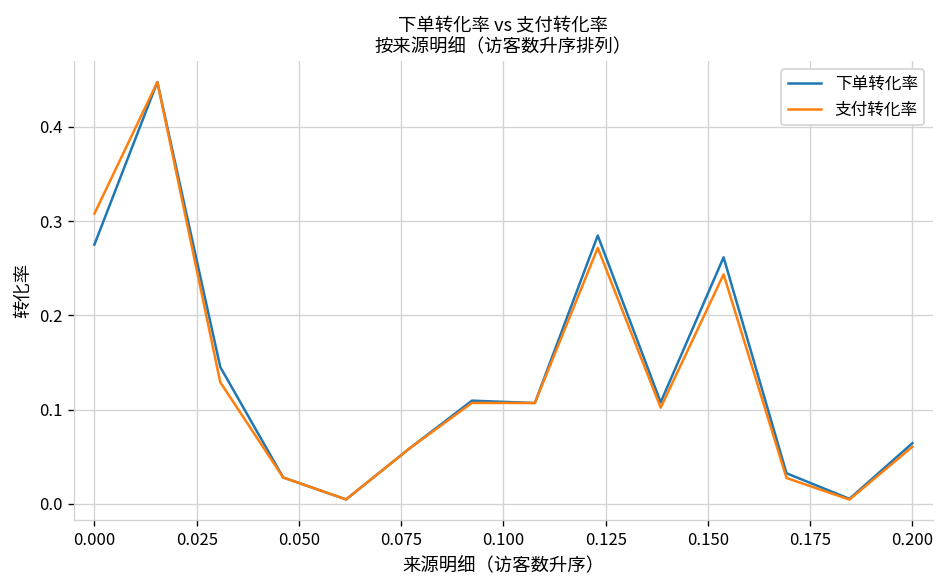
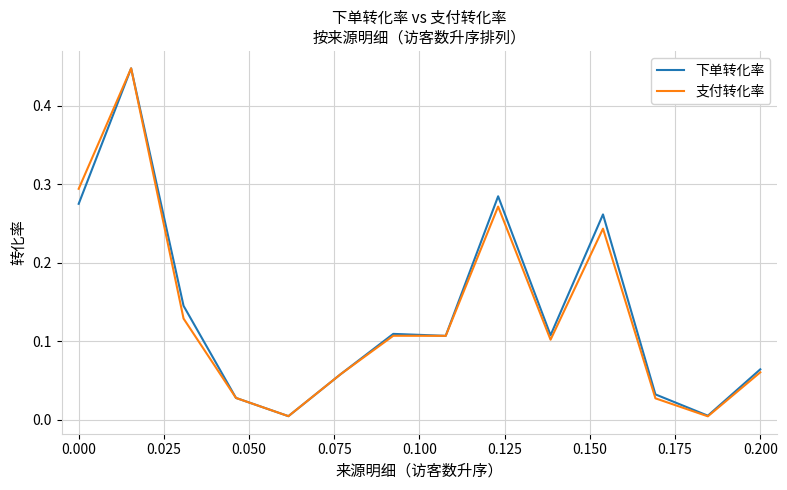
支付转化率, 0.000: 0.31 -> 0.29
